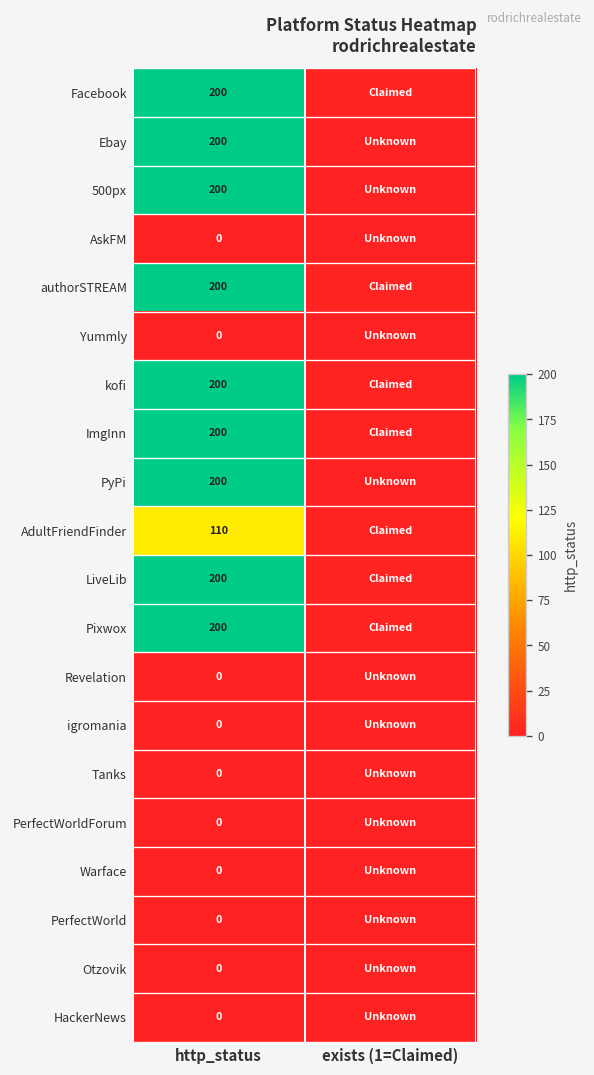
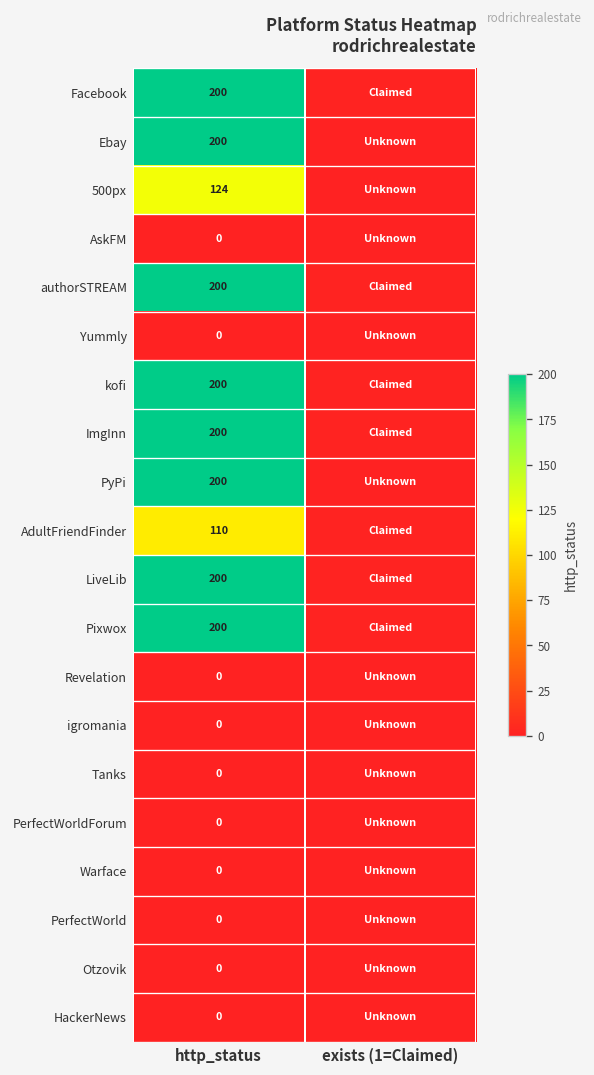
500px, http_status: 200 -> 124
